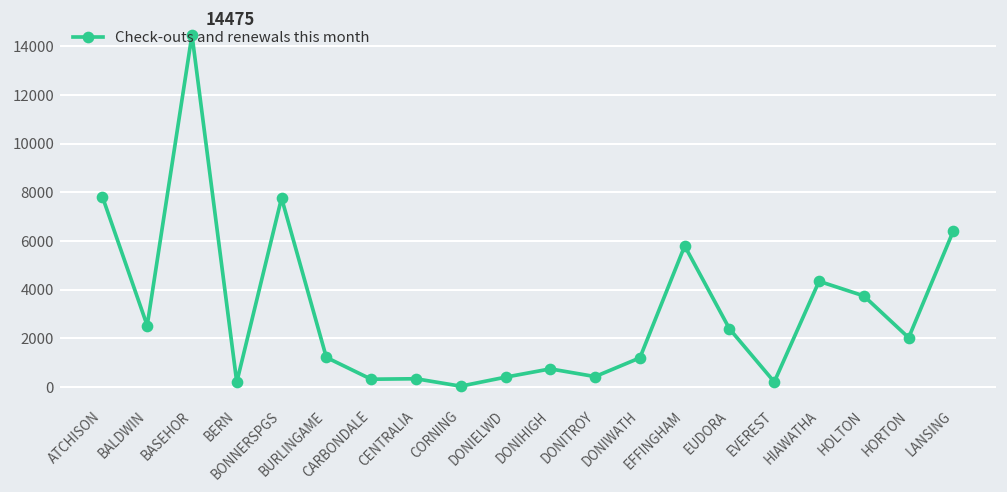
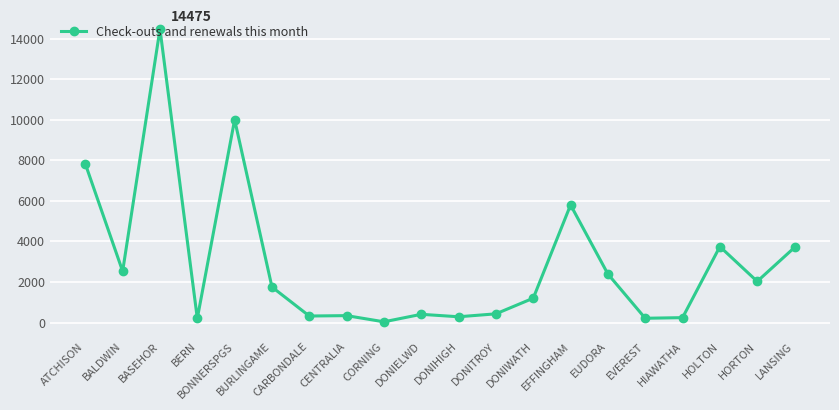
BONNERSPGS: 7800 -> 10000
BURLINGAME: 1200 -> 1800
DONIHIGH: 700 -> 300
HIAWATHA: 4300 -> 200
LANSING: 6400 -> 3700
